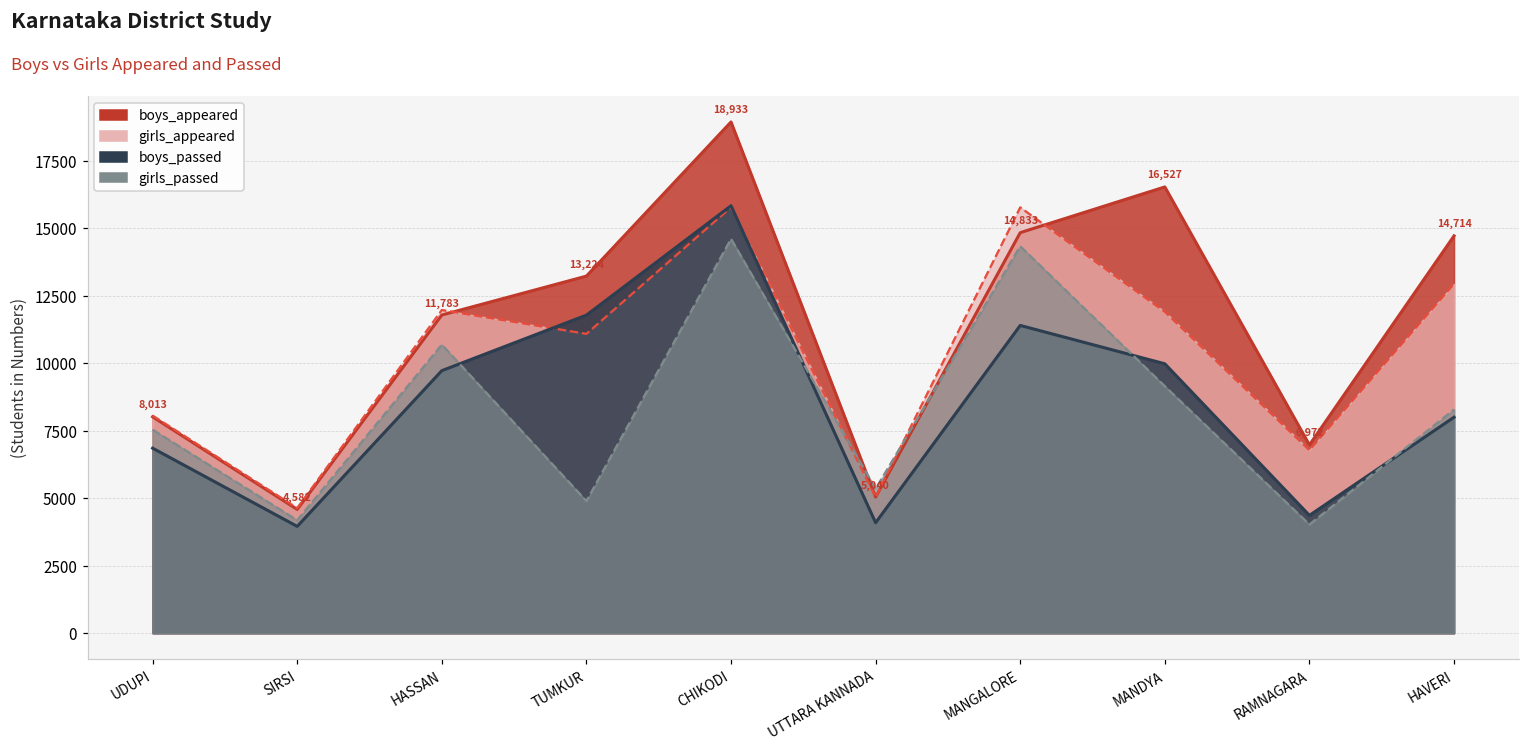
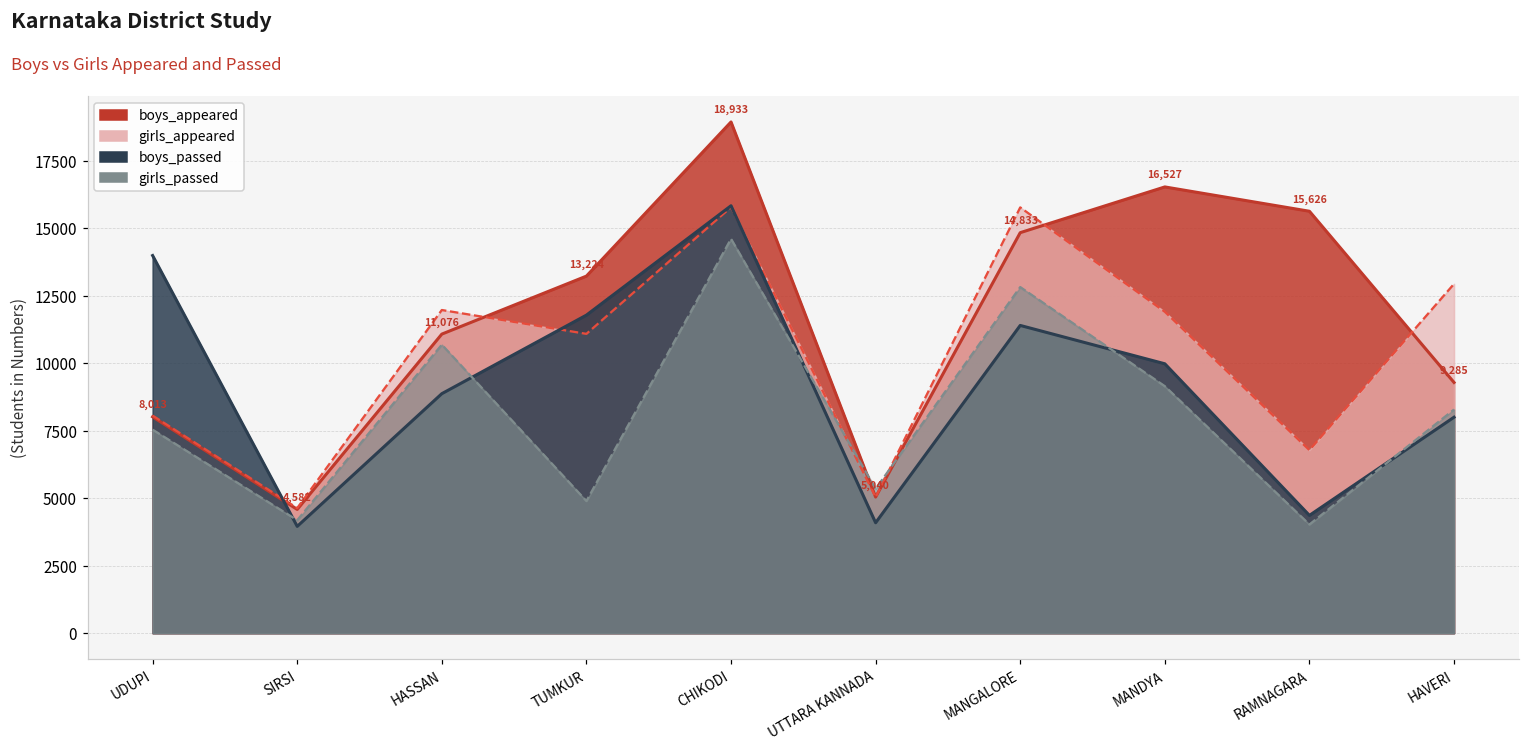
boys_passed, UDUPI: 6900 -> 14000
boys_appeared, HASSAN: 11,783 -> 11,076
boys_passed, HASSAN: 9700 -> 8900
girls_passed, MANGALORE: 14300 -> 12800
boys_appeared, RAMNAGARA: 7000 -> 15600
boys_appeared, HAVERI: 14,714 -> 9,285
